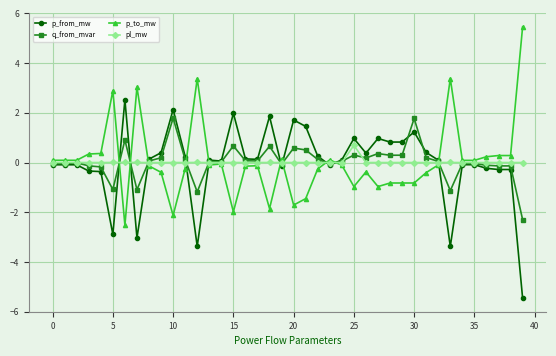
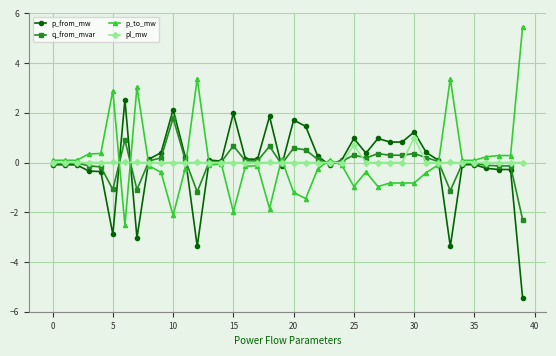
p_to_mw, 20: -1.7 -> -1.2
q_from_mvar, 30: 1.8 -> 0.4
pl_mw, 30: 0 -> 1
